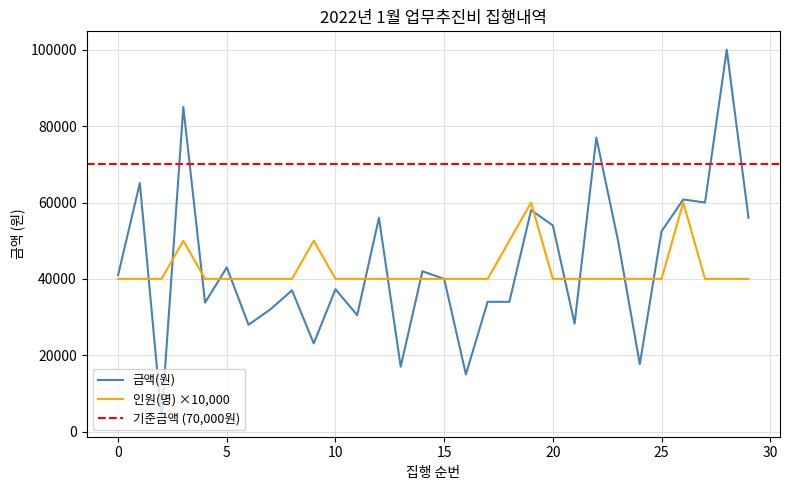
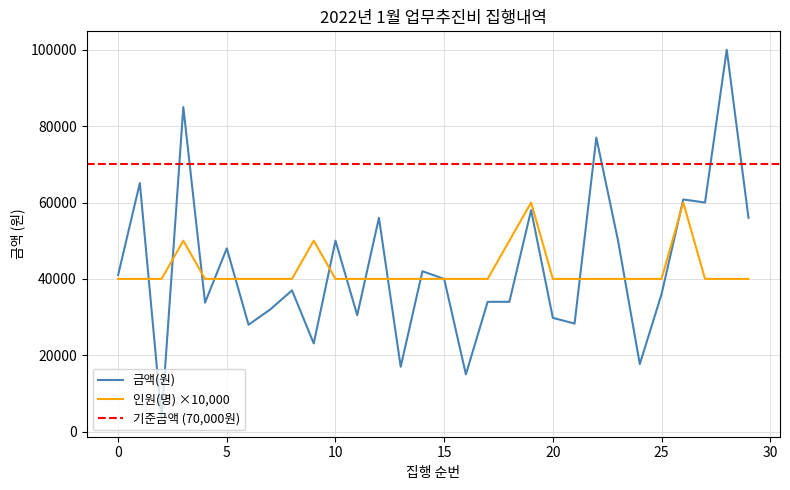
금액(원), 5: 43000 -> 48000
금액(원), 10: 37000 -> 50000
금액(원), 20: 54000 -> 30000
금액(원), 25: 52000 -> 36000
